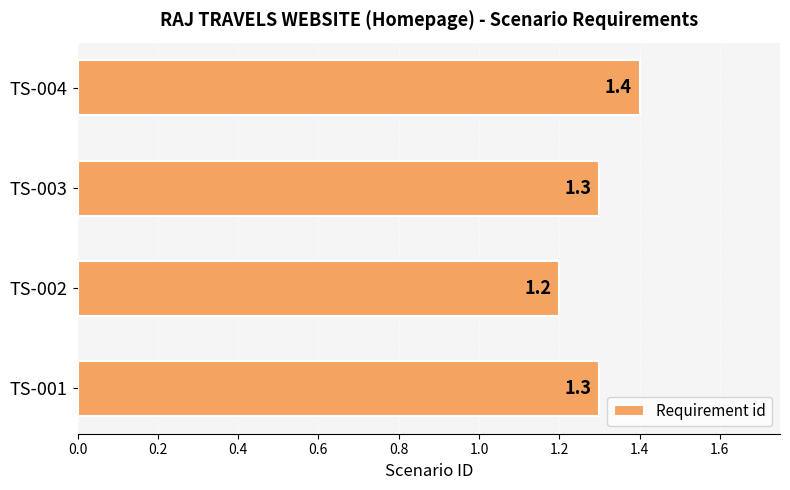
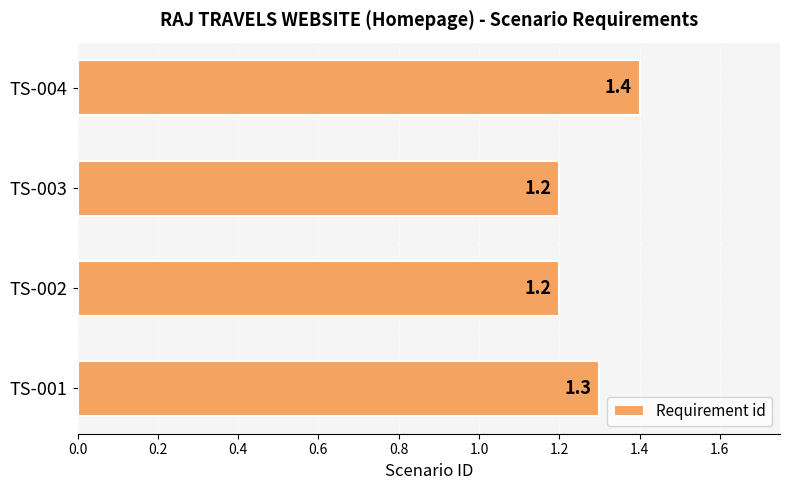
TS-003: 1.3 -> 1.2
